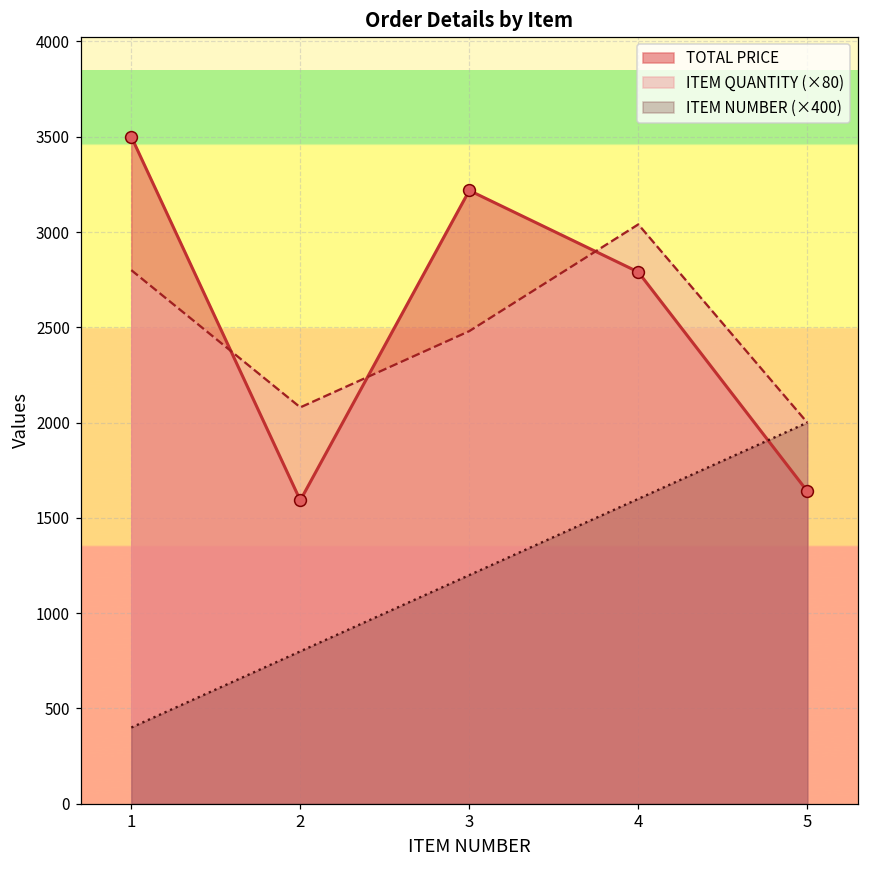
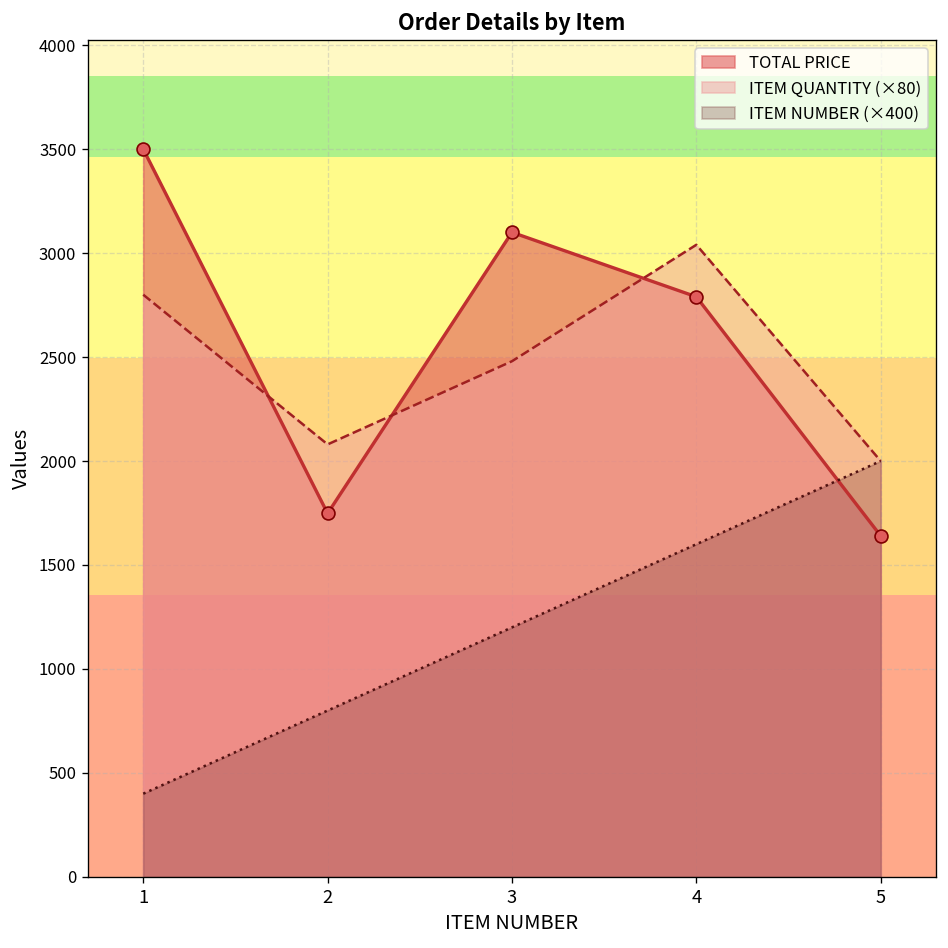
TOTAL PRICE, 2: 1590 -> 1750
TOTAL PRICE, 3: 3220 -> 3100
